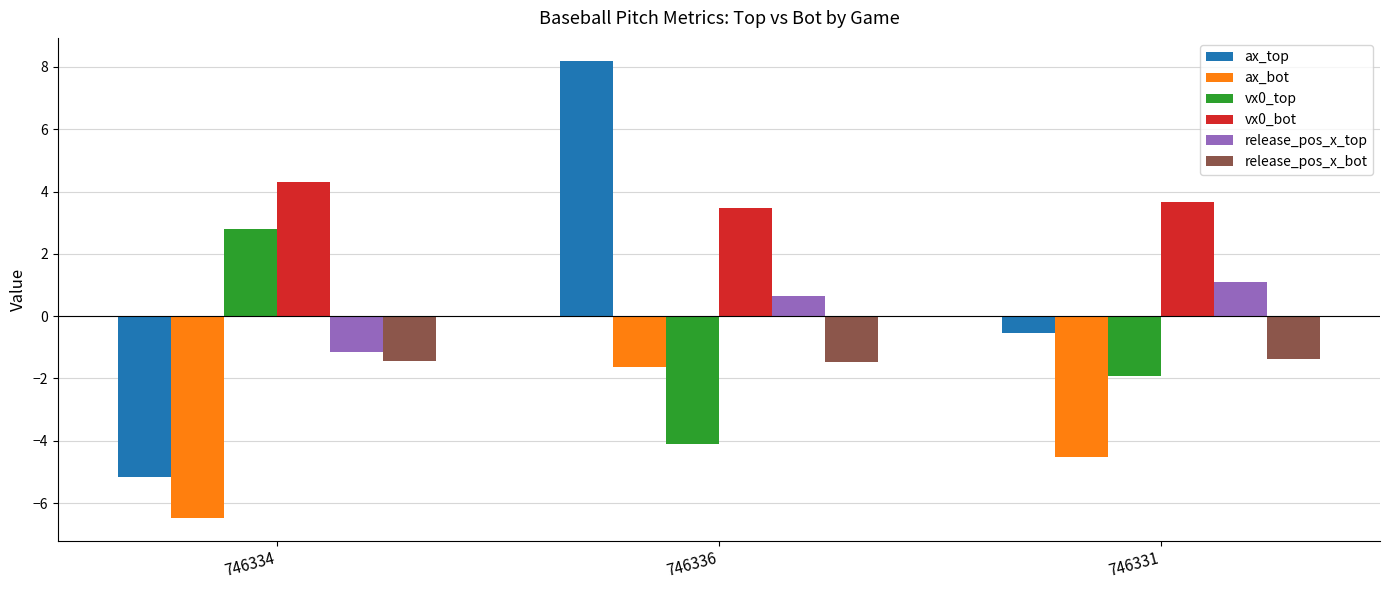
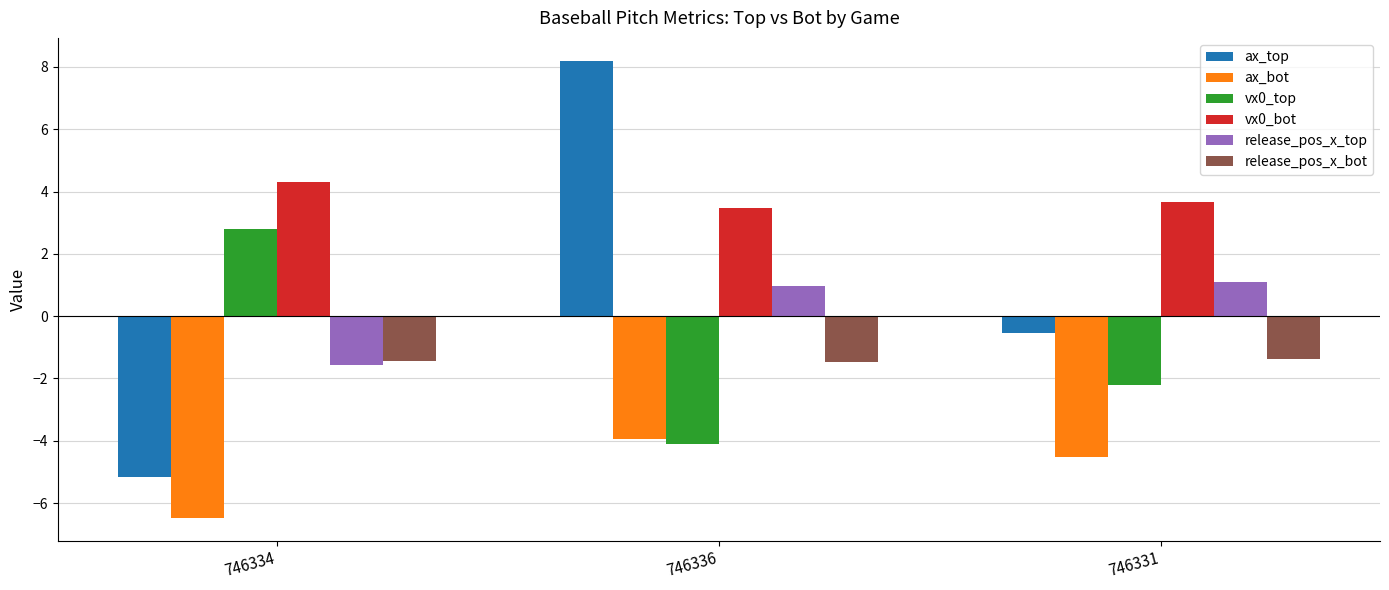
release_pos_x_top, 746334: -1.2 -> -1.6
ax_bot, 746336: -1.6 -> -3.9
release_pos_x_top, 746336: 0.7 -> 1.0
vx0_top, 746331: -1.9 -> -2.2
